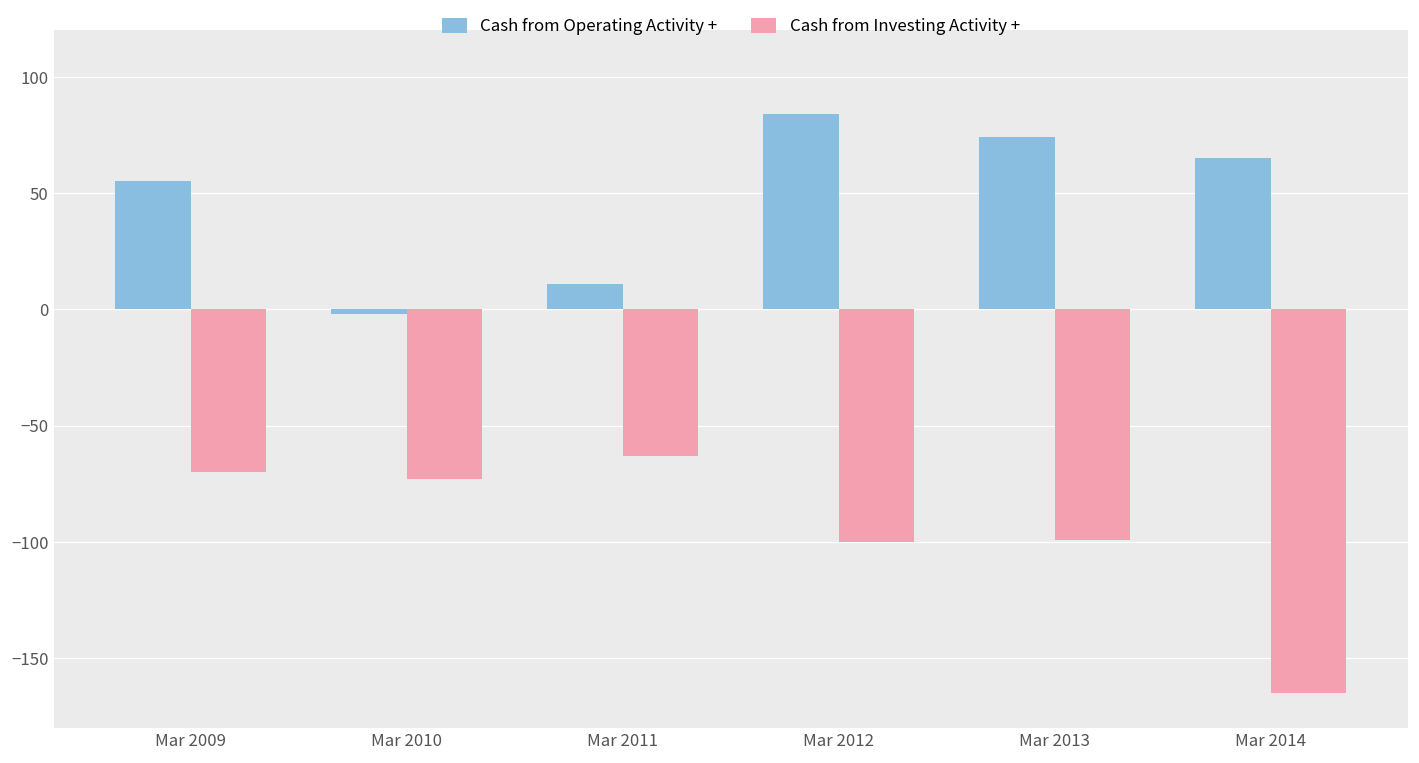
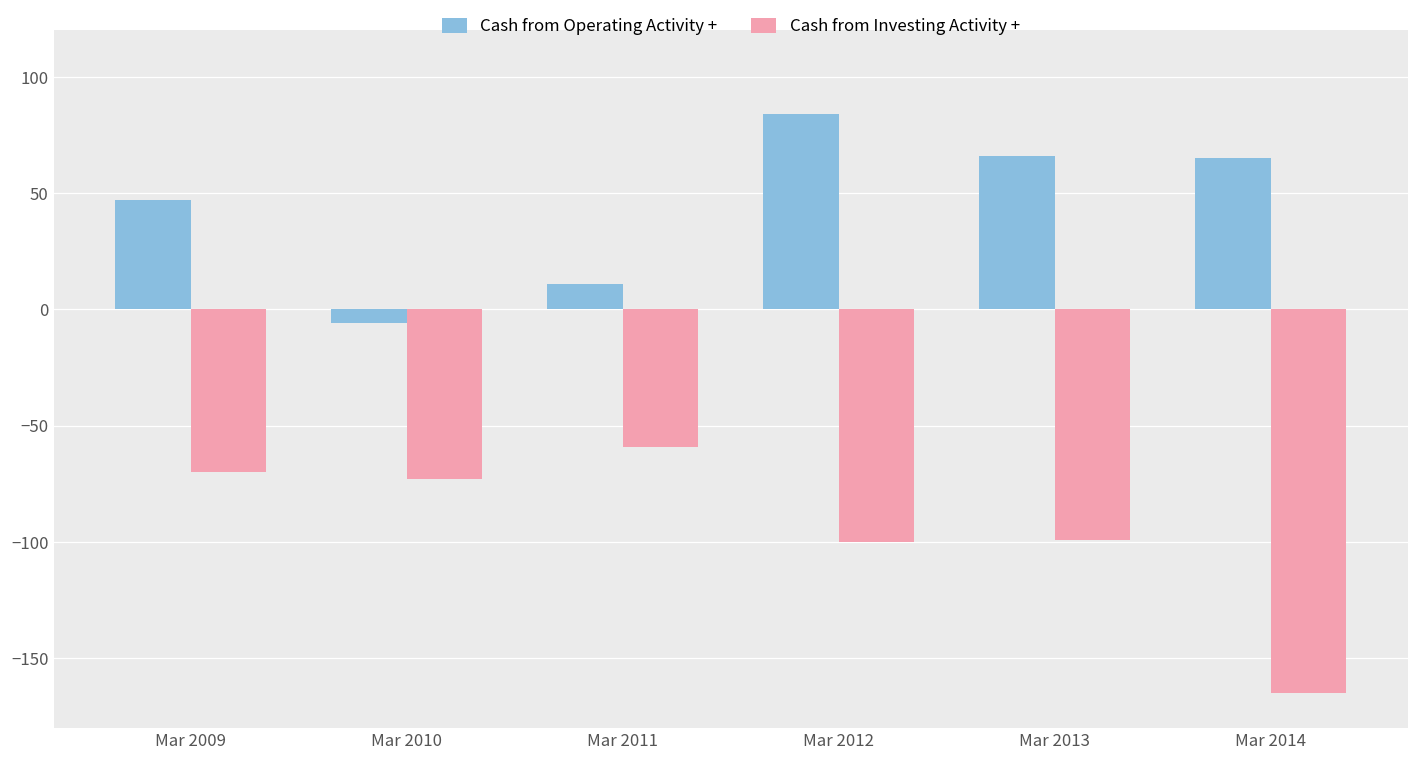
Cash from Operating Activity +, Mar 2009: 55 -> 47
Cash from Operating Activity +, Mar 2010: -2 -> -6
Cash from Investing Activity +, Mar 2011: -63 -> -59
Cash from Operating Activity +, Mar 2013: 74 -> 66
